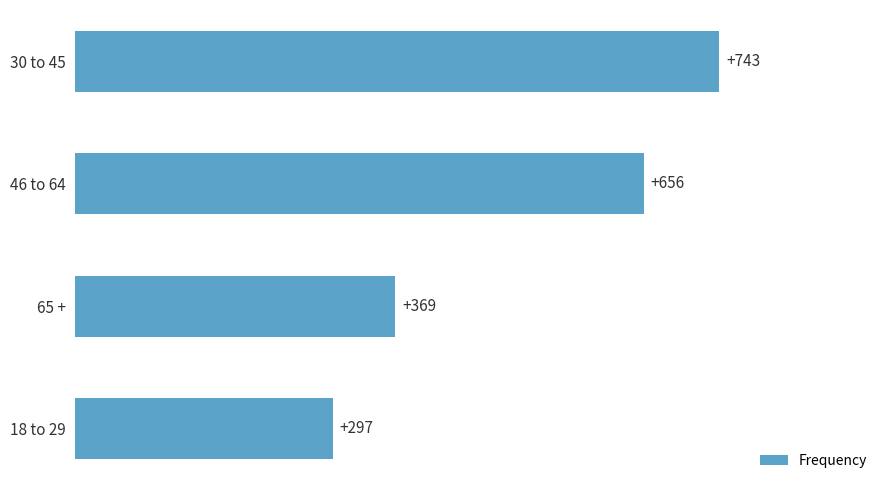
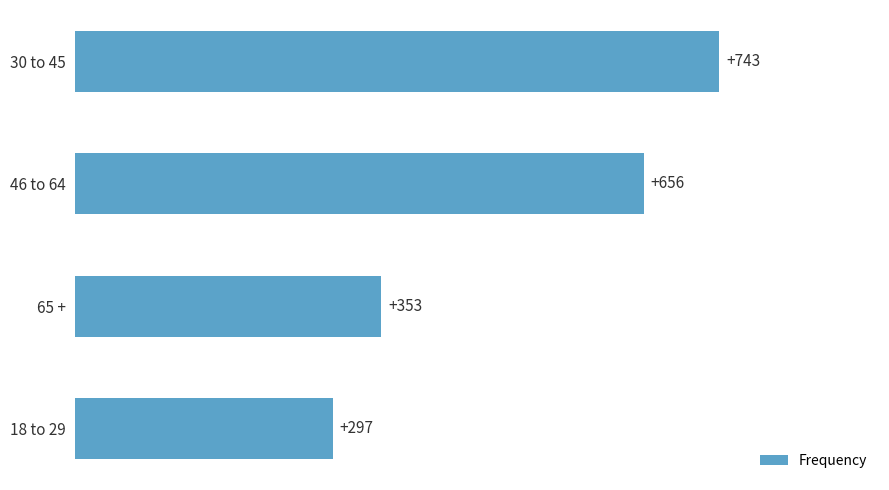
65 +: +369 -> +353
